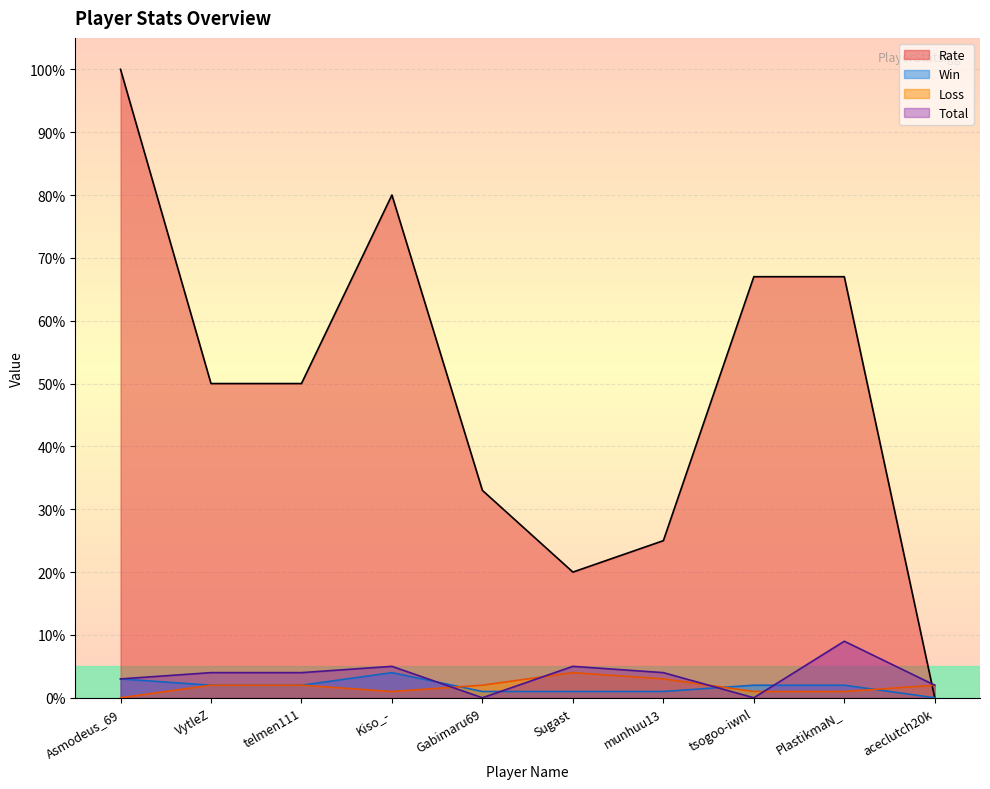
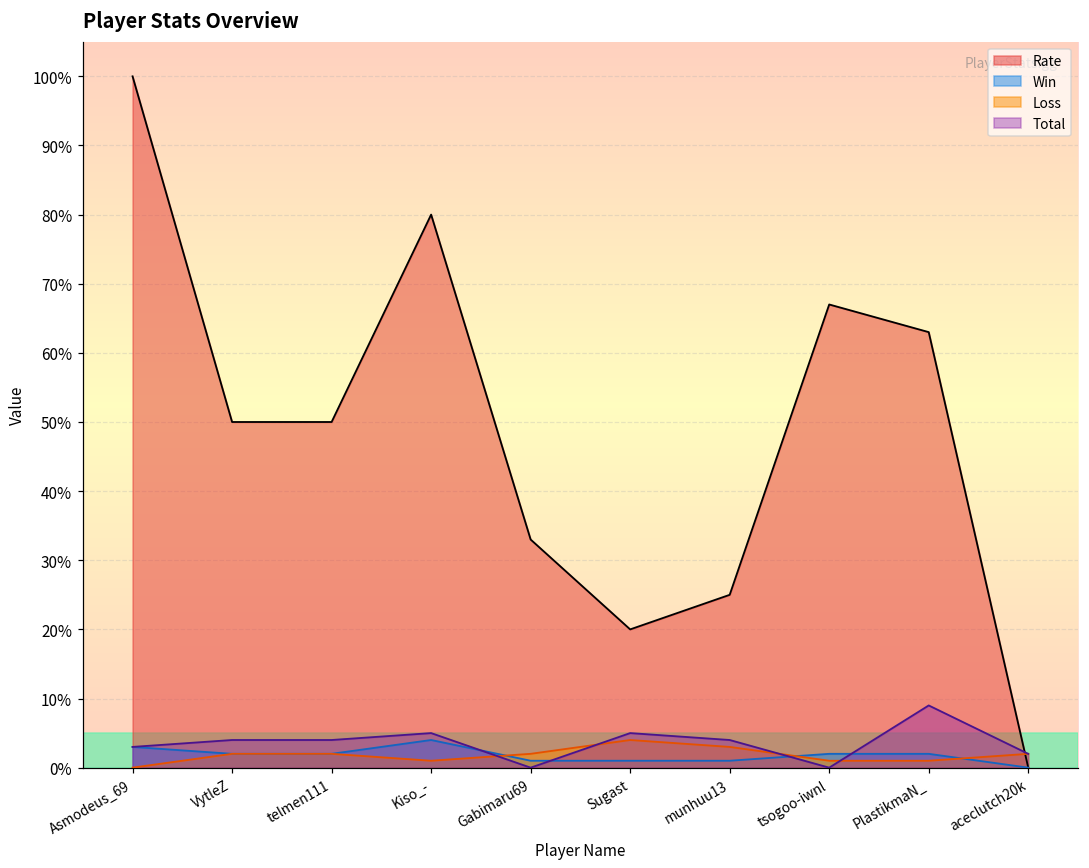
Rate, PlastikmaN_: 67% -> 63%
